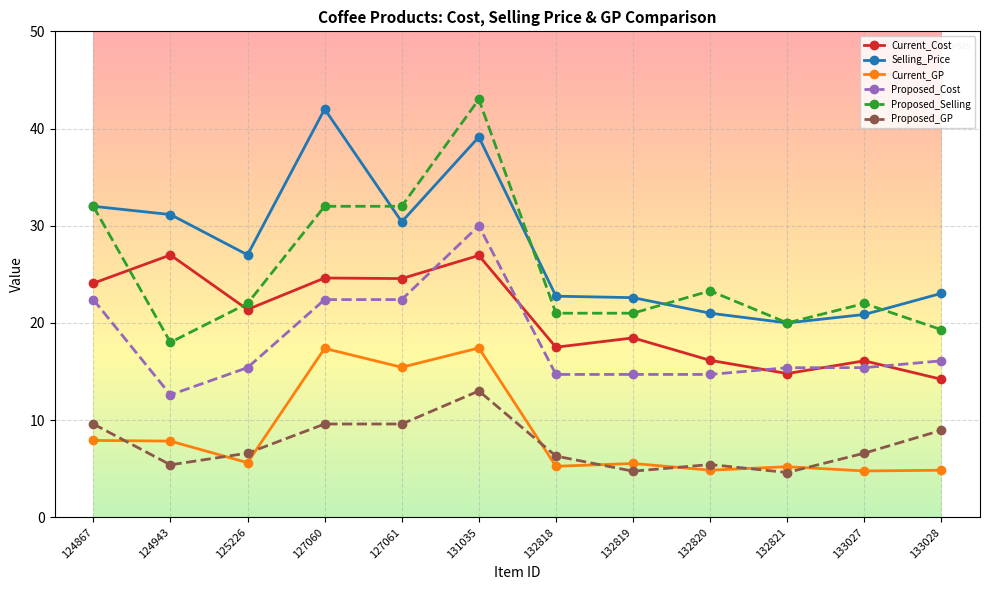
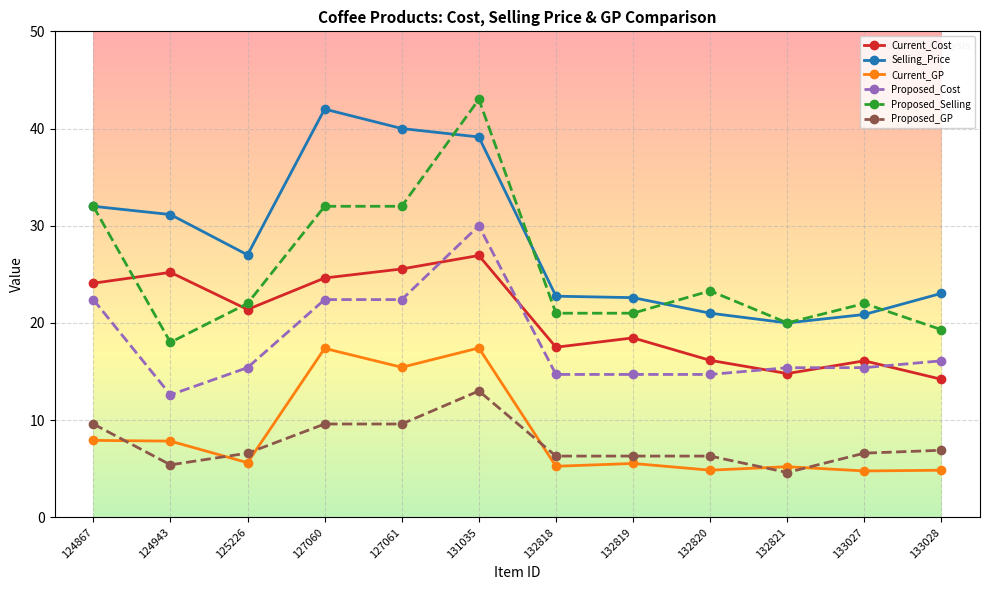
Current_Cost, 124943: 27 -> 25
Current_Cost, 127061: 25 -> 26
Selling_Price, 127061: 30 -> 40
Proposed_GP, 132819: 5 -> 6
Proposed_GP, 132820: 5 -> 6
Proposed_GP, 133028: 9 -> 7
